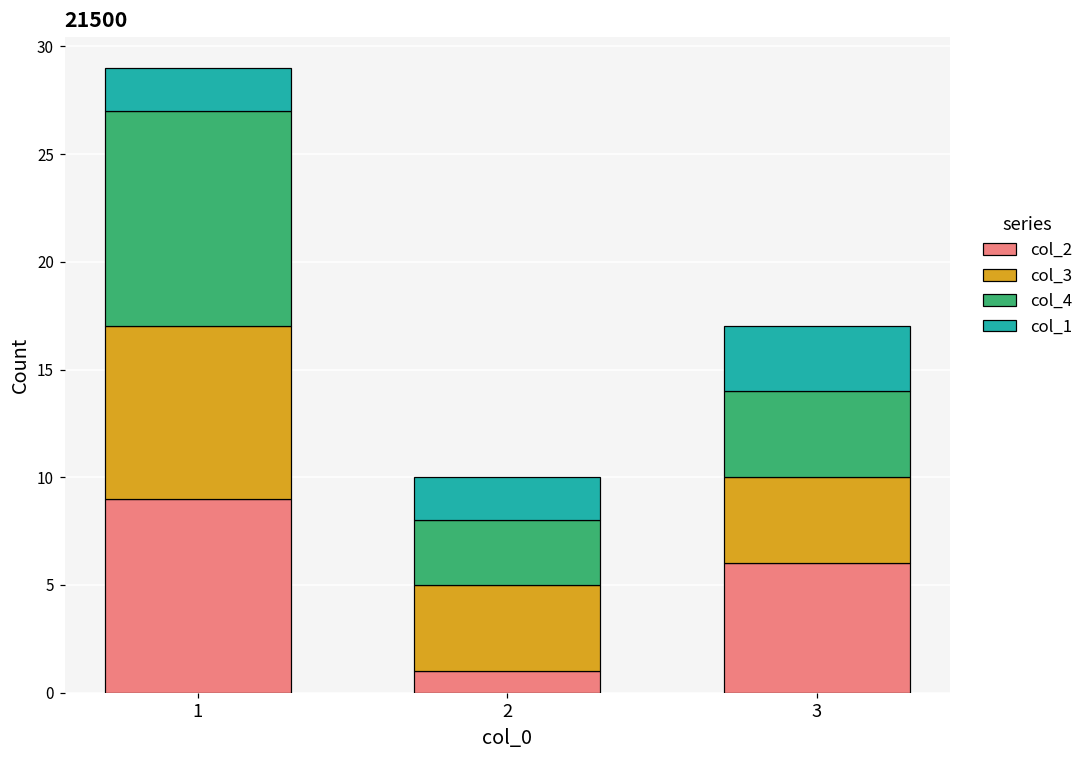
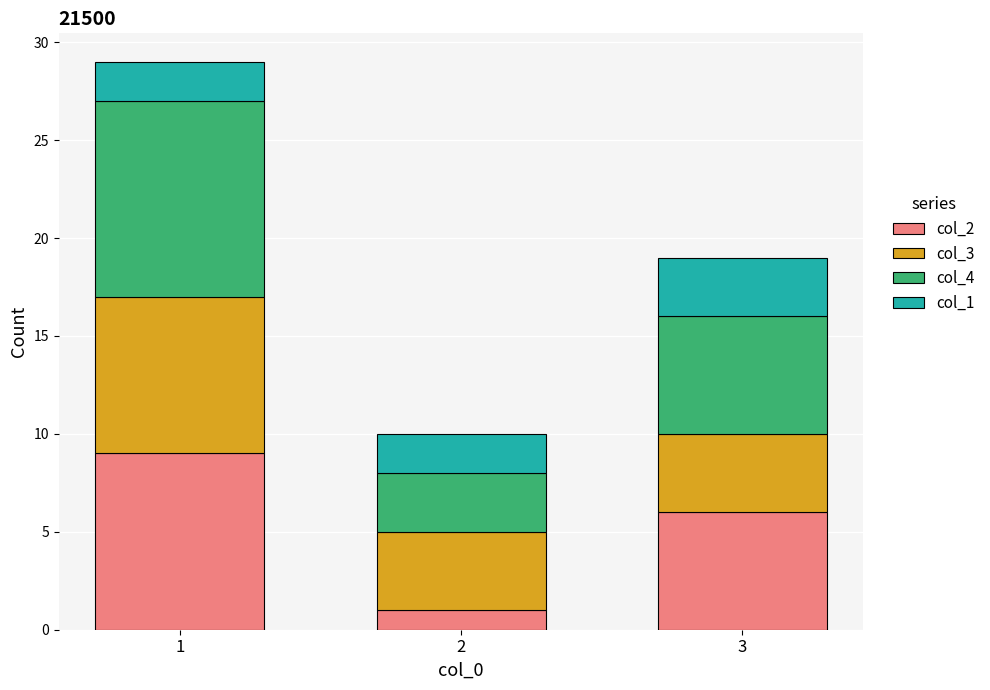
col_4, 3: 4 -> 6
